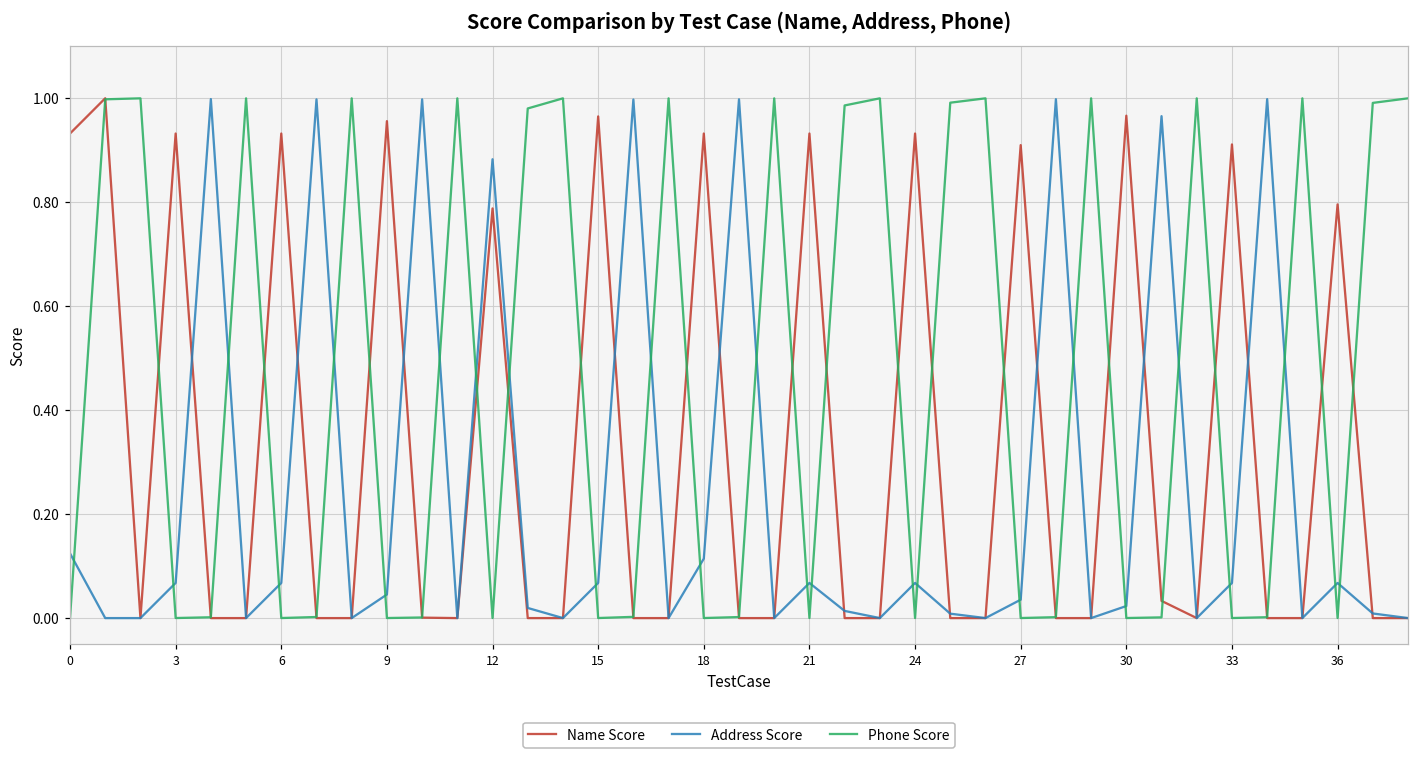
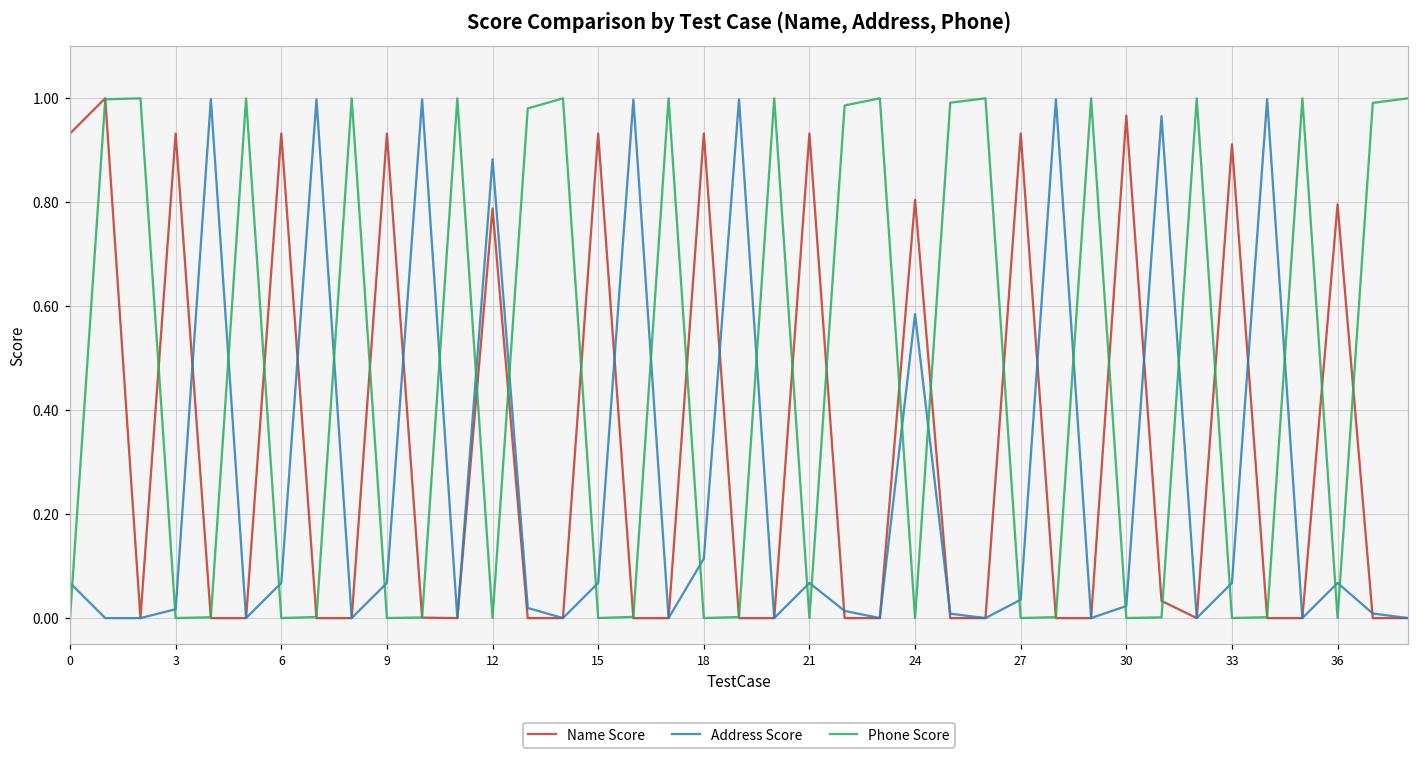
Address Score, 0: 0.12 -> 0.07
Address Score, 3: 0.07 -> 0.02
Name Score, 9: 0.96 -> 0.93
Address Score, 9: 0.05 -> 0.07
Name Score, 15: 0.97 -> 0.93
Name Score, 24: 0.93 -> 0.80
Address Score, 24: 0.07 -> 0.58
Name Score, 27: 0.91 -> 0.93
